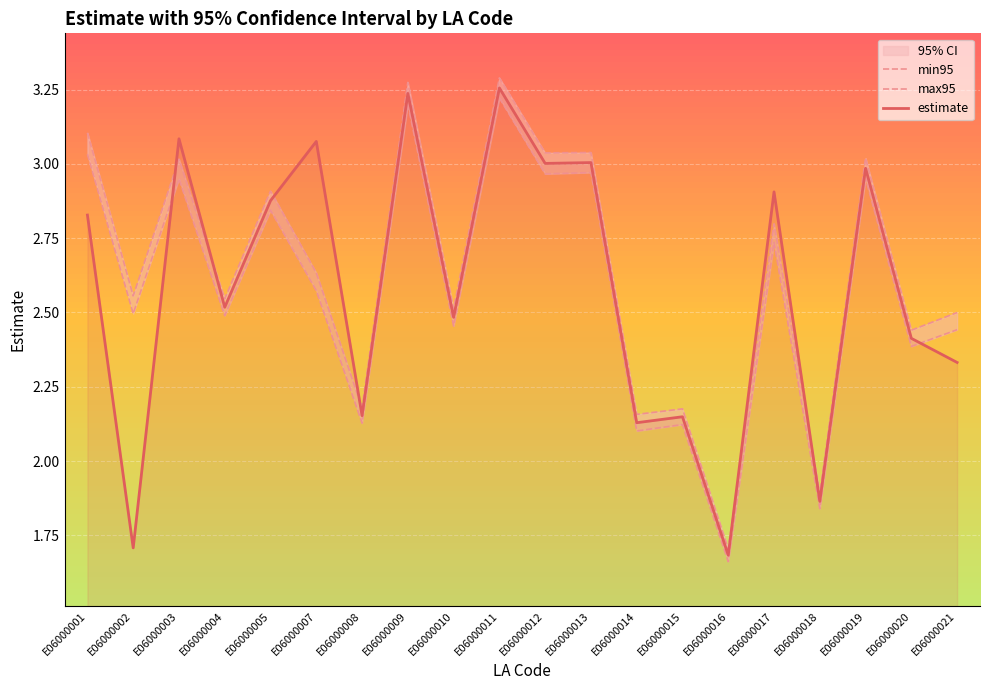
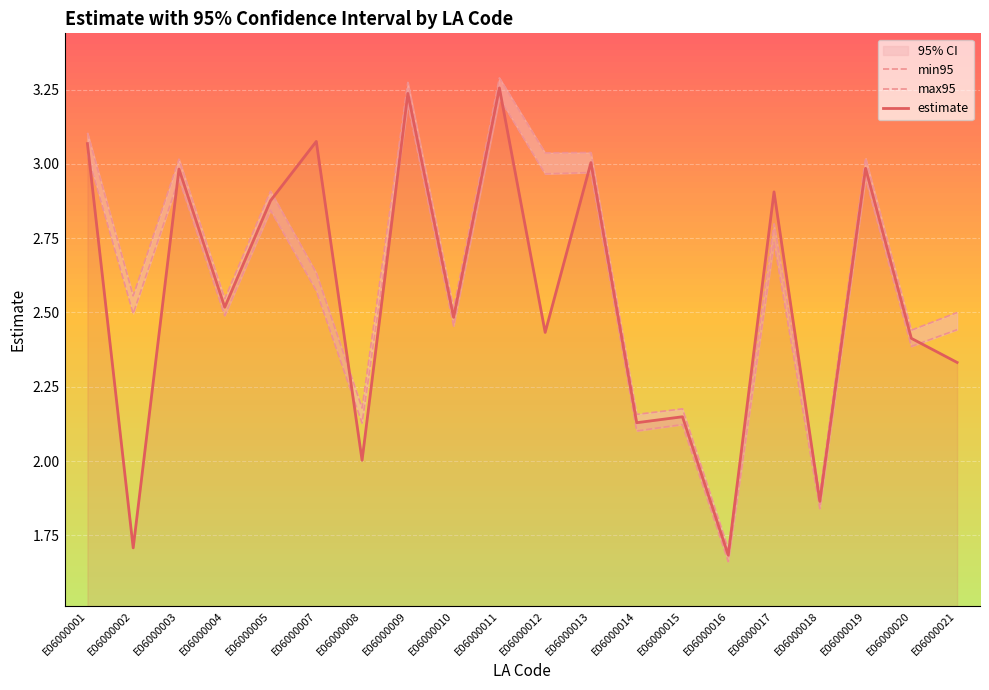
estimate, E06000001: 2.83 -> 3.07
estimate, E06000003: 3.08 -> 2.98
estimate, E06000008: 2.15 -> 2.00
estimate, E06000012: 3.00 -> 2.43
